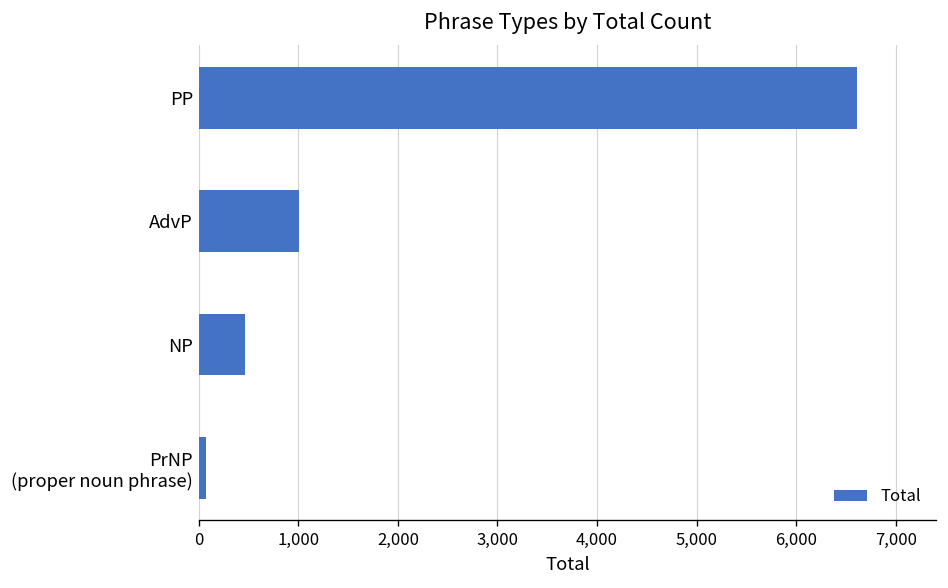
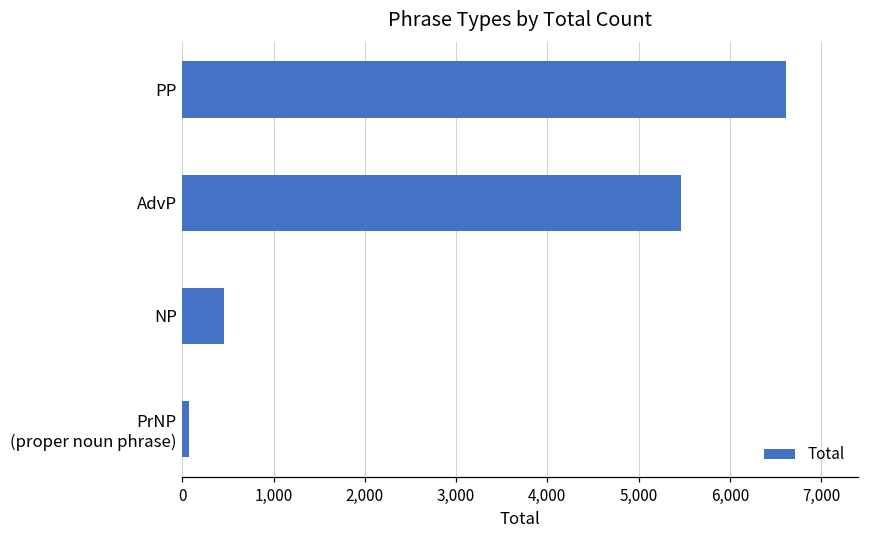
AdvP: 1,000 -> 5,500
